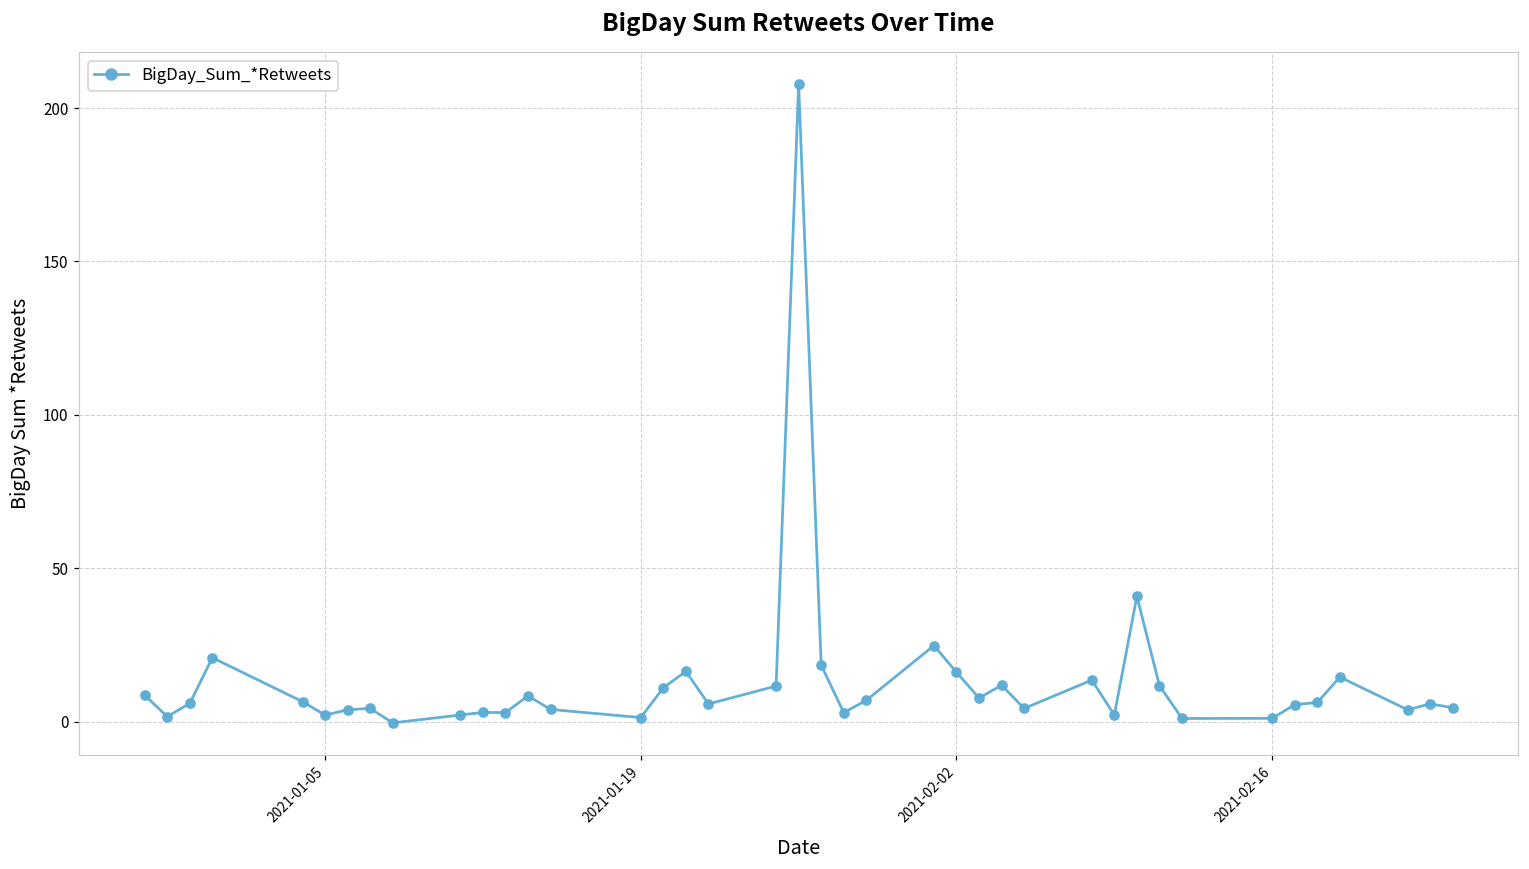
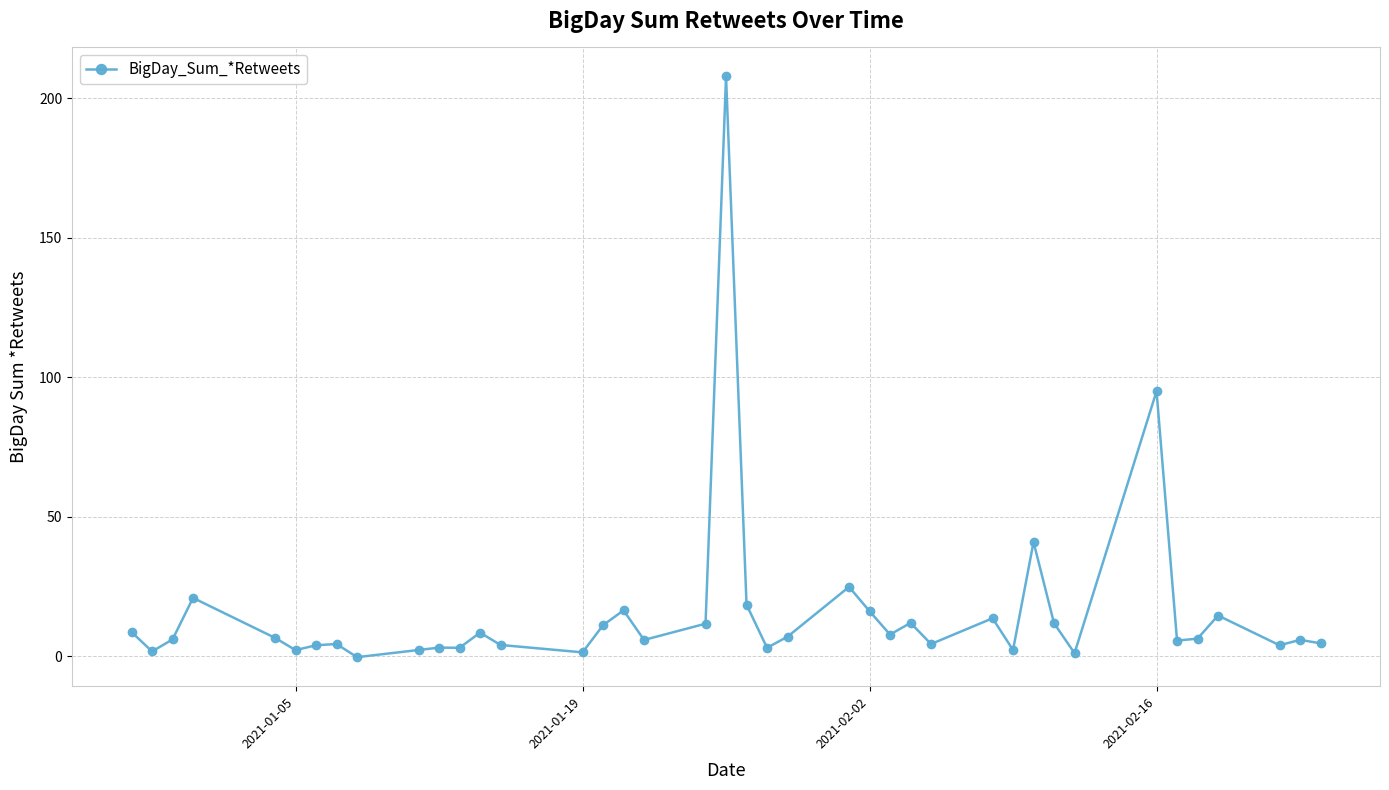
2021-02-16: 1 -> 95
